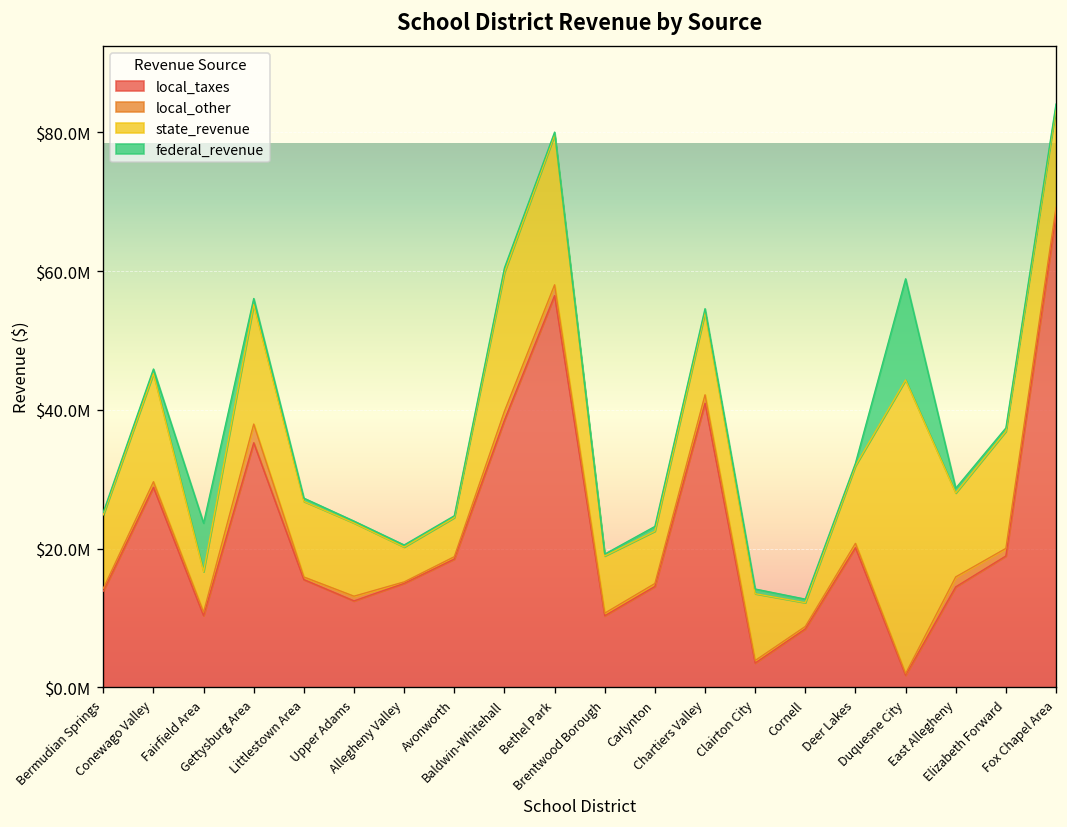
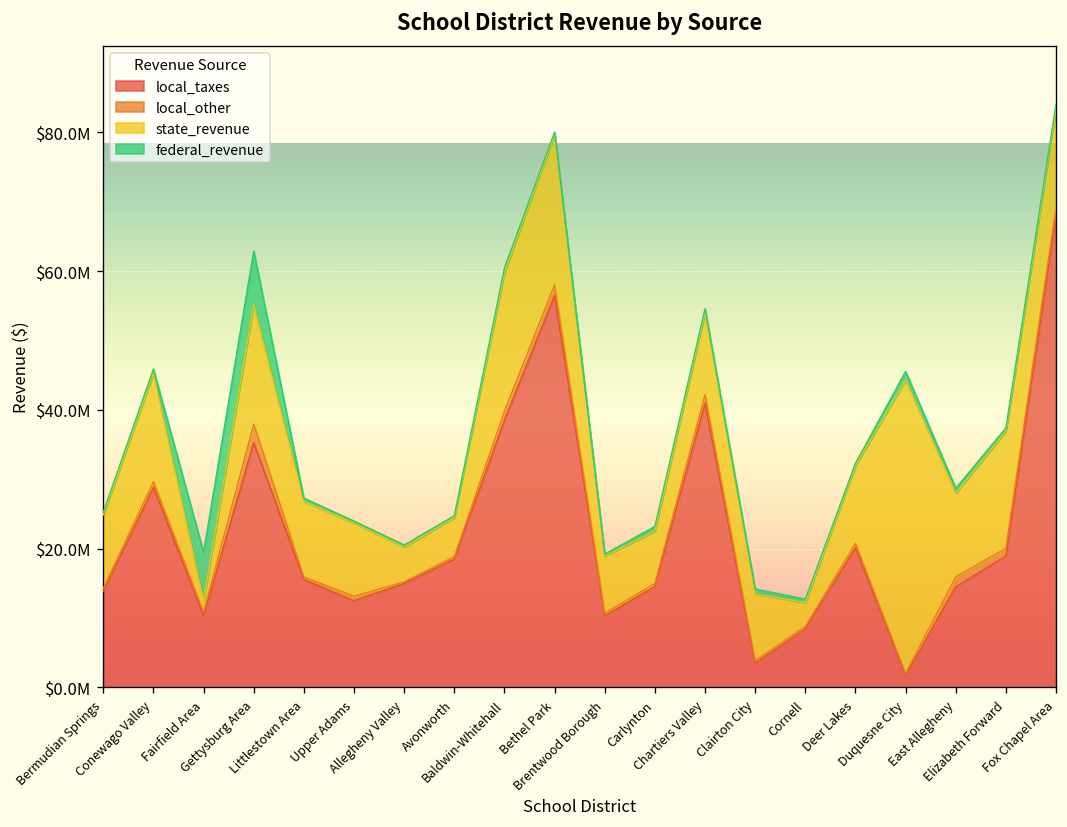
state_revenue, Fairfield Area: $6000000 -> $2000000
federal_revenue, Gettysburg Area: $1000000 -> $8000000
federal_revenue, Duquesne City: $15000000 -> $1000000
